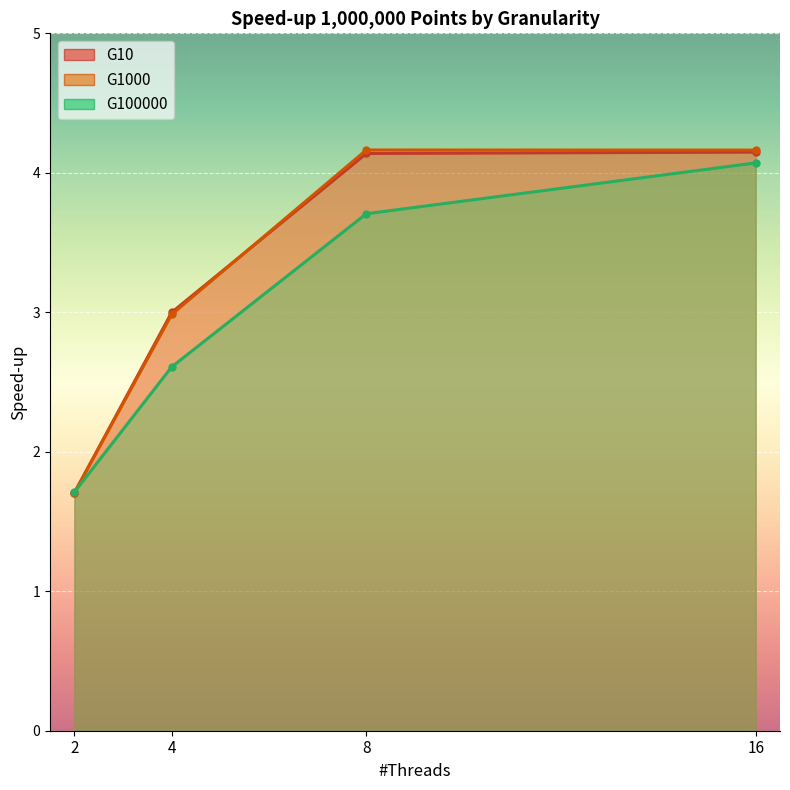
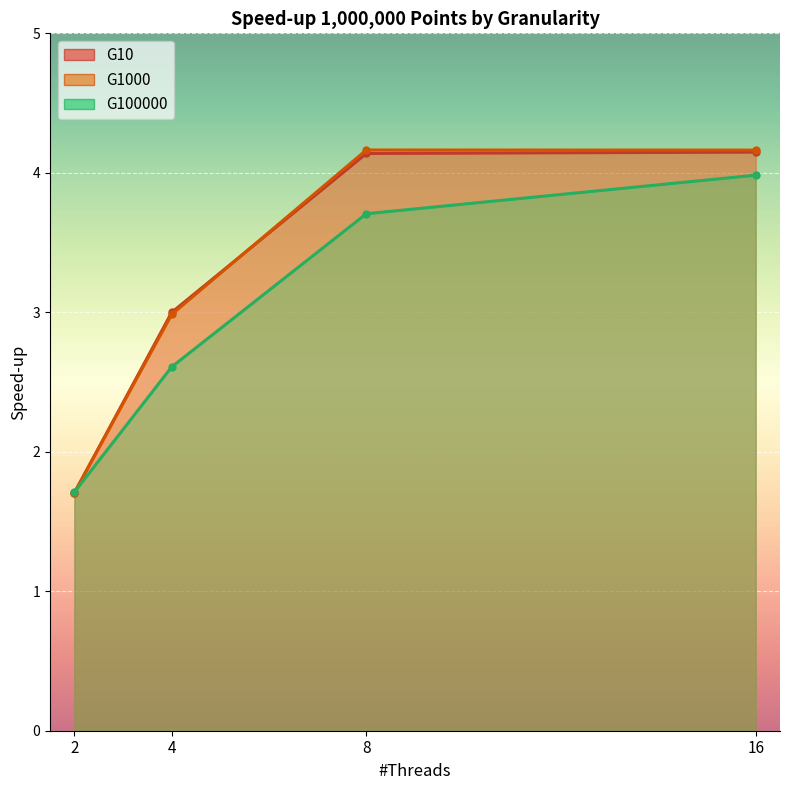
G100000, 16: 4.07 -> 3.98
